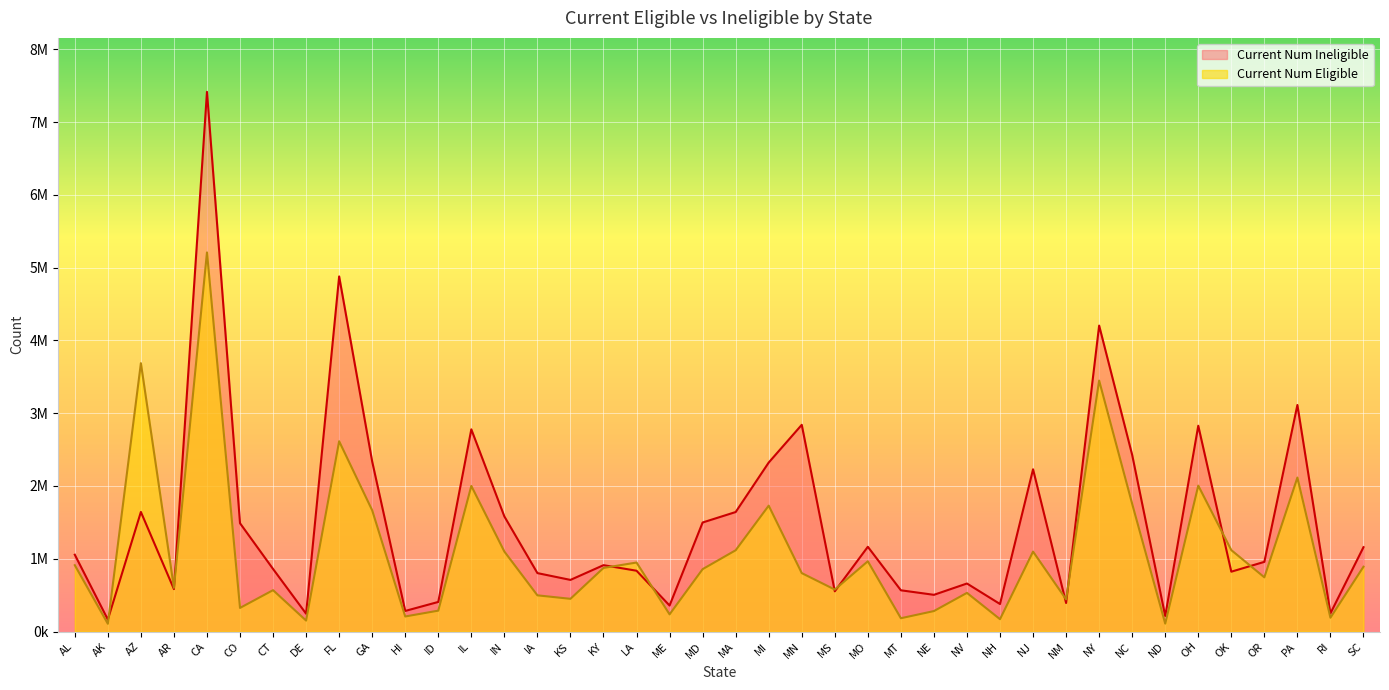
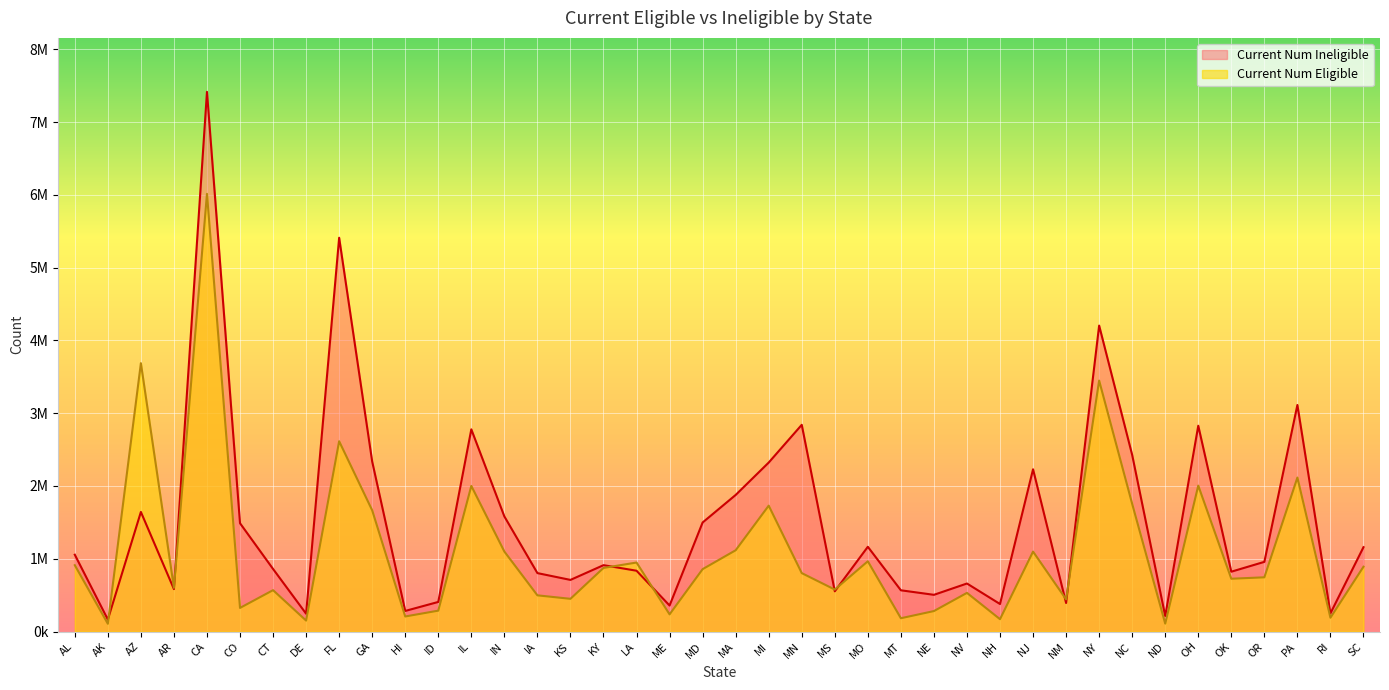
Current Num Eligible, CA: 5200000 -> 6000000
Current Num Ineligible, FL: 4900000 -> 5400000
Current Num Ineligible, MA: 1600000 -> 1900000
Current Num Eligible, OK: 1100000 -> 700000
